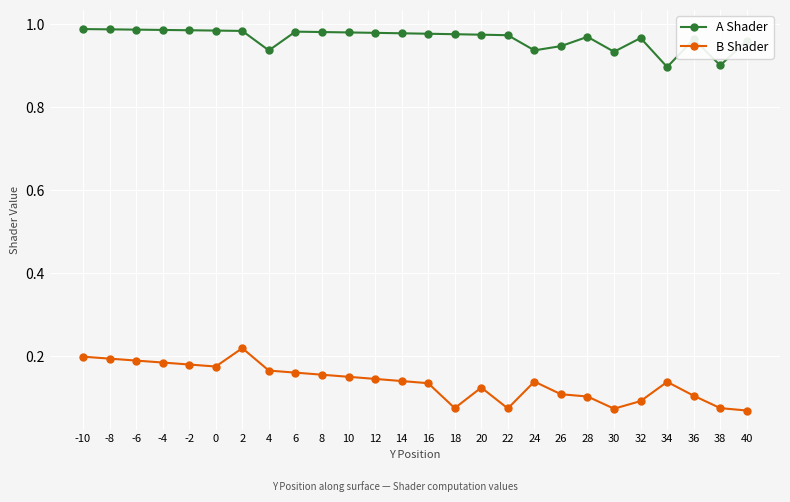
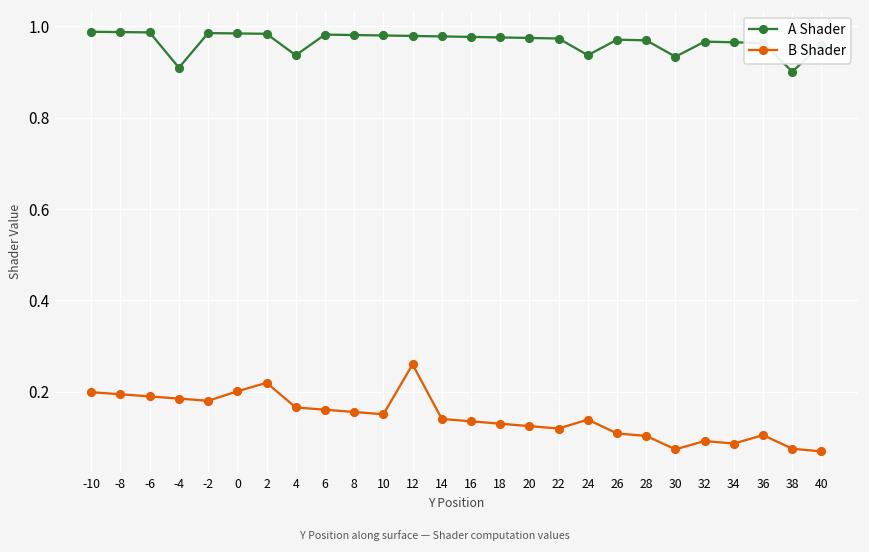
A Shader, -4: 0.99 -> 0.91
B Shader, 0: 0.18 -> 0.20
B Shader, 12: 0.15 -> 0.26
B Shader, 18: 0.07 -> 0.13
B Shader, 22: 0.07 -> 0.12
A Shader, 26: 0.95 -> 0.97
A Shader, 34: 0.90 -> 0.97
B Shader, 34: 0.14 -> 0.09
